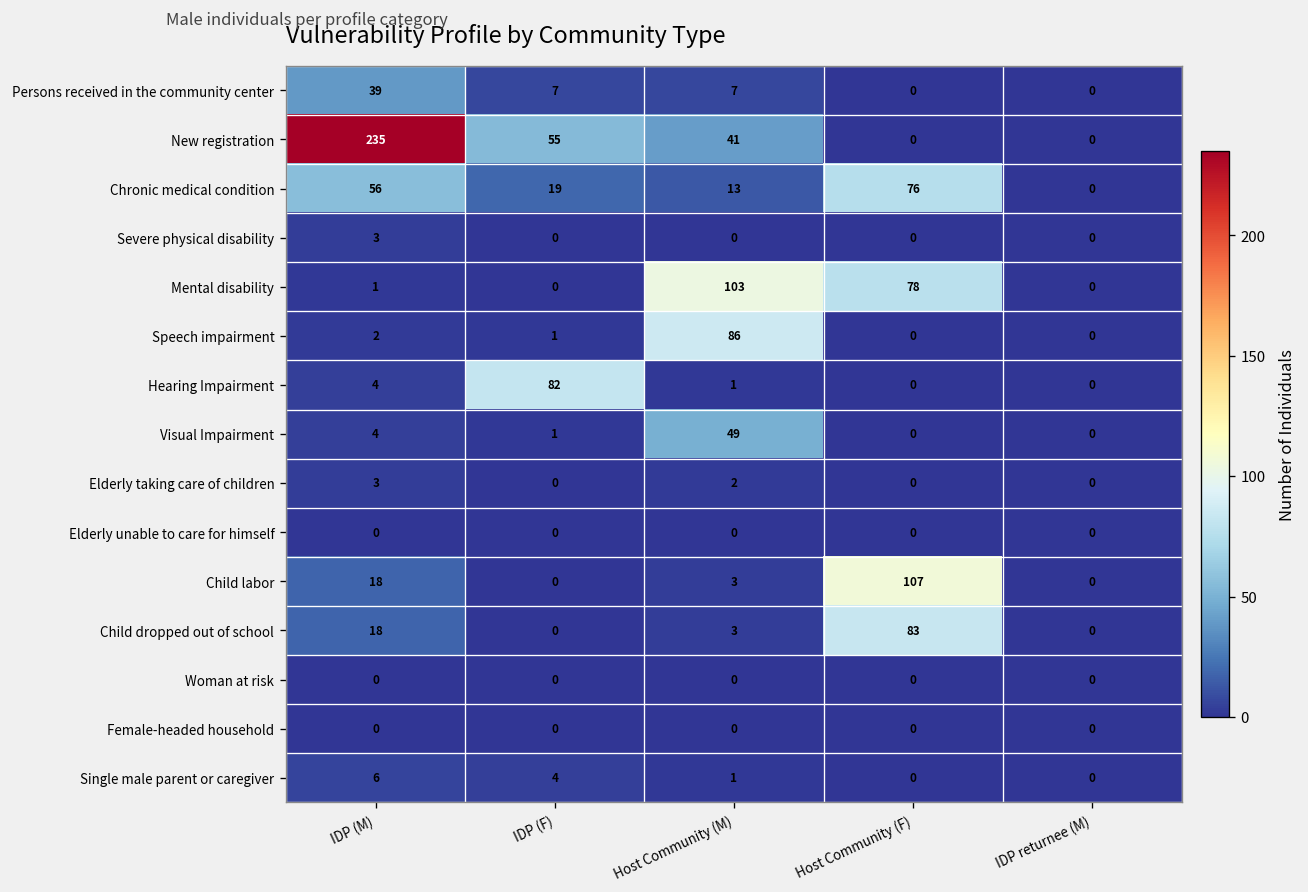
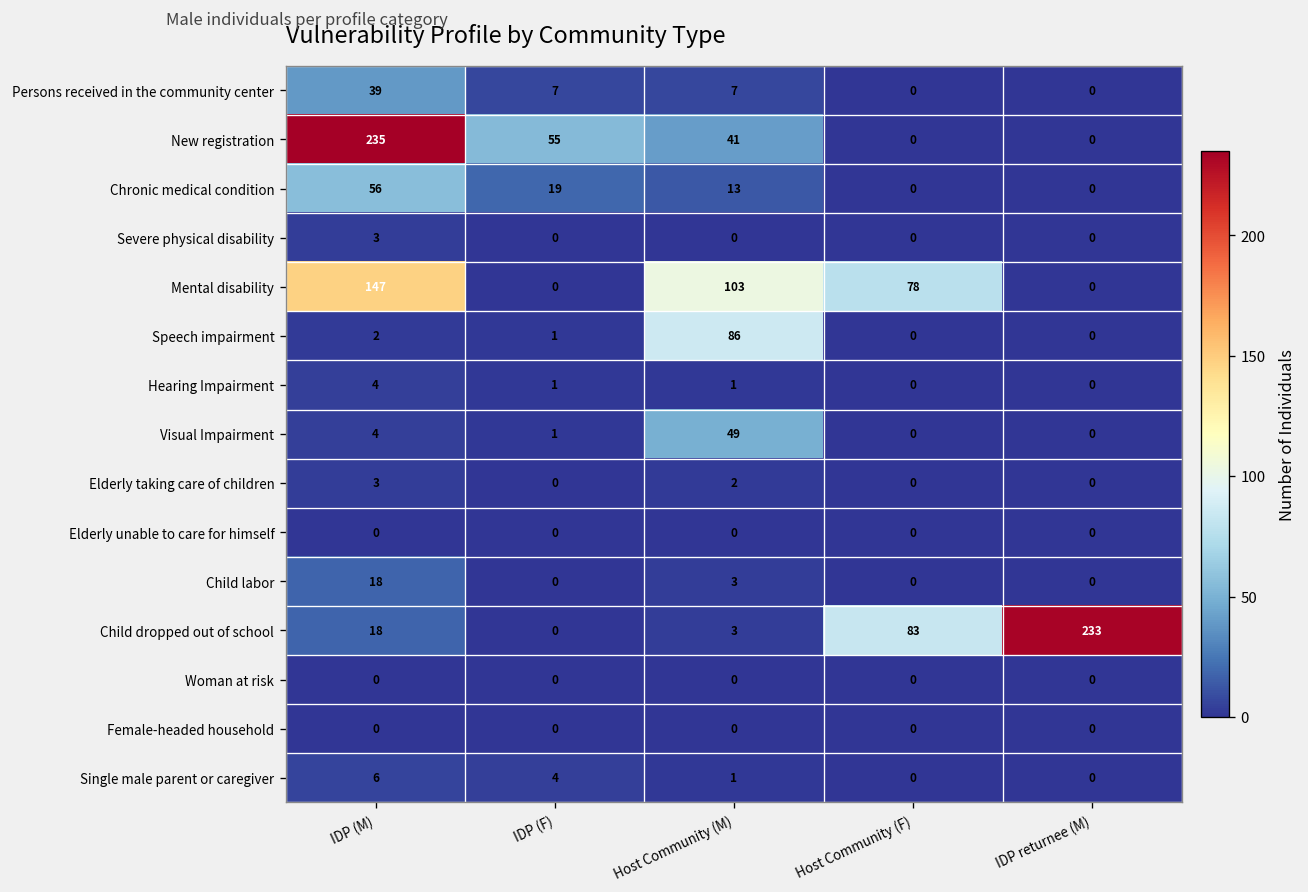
Chronic medical condition, Host Community (F): 76 -> 0
Mental disability, IDP (M): 1 -> 147
Hearing Impairment, IDP (F): 82 -> 1
Child labor, Host Community (F): 107 -> 0
Child dropped out of school, IDP returnee (M): 0 -> 233
